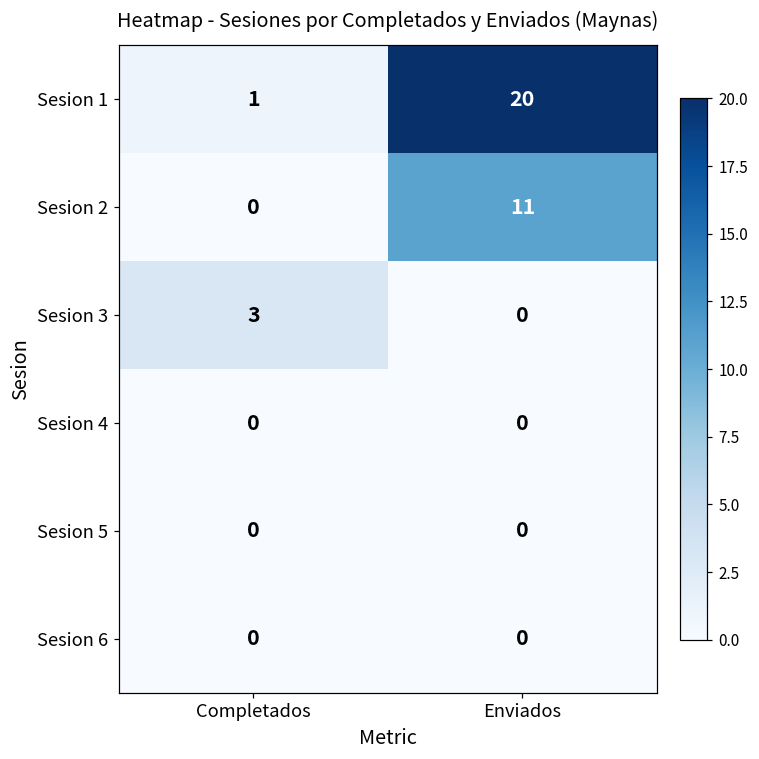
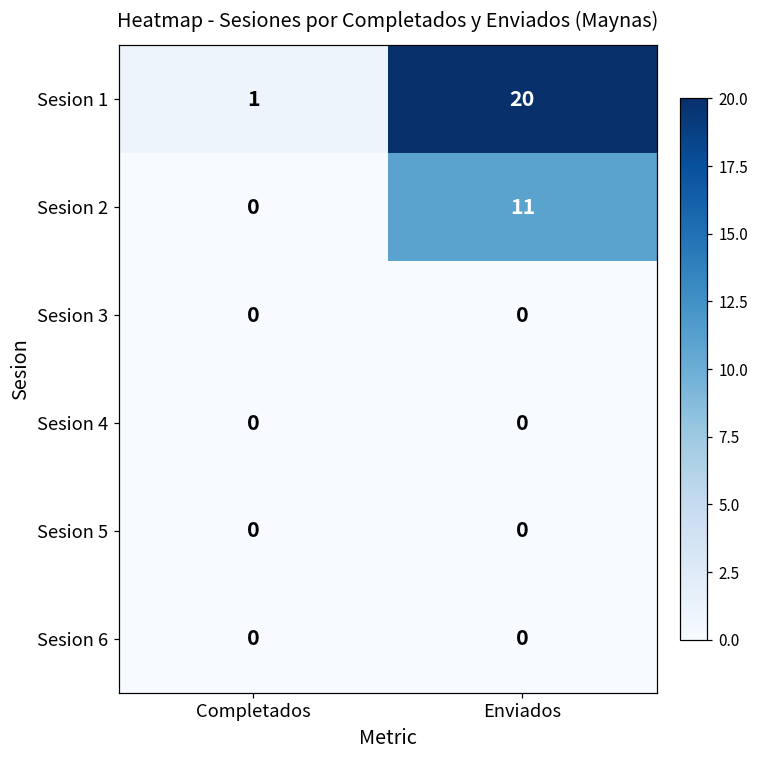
Sesion 3, Completados: 3 -> 0
